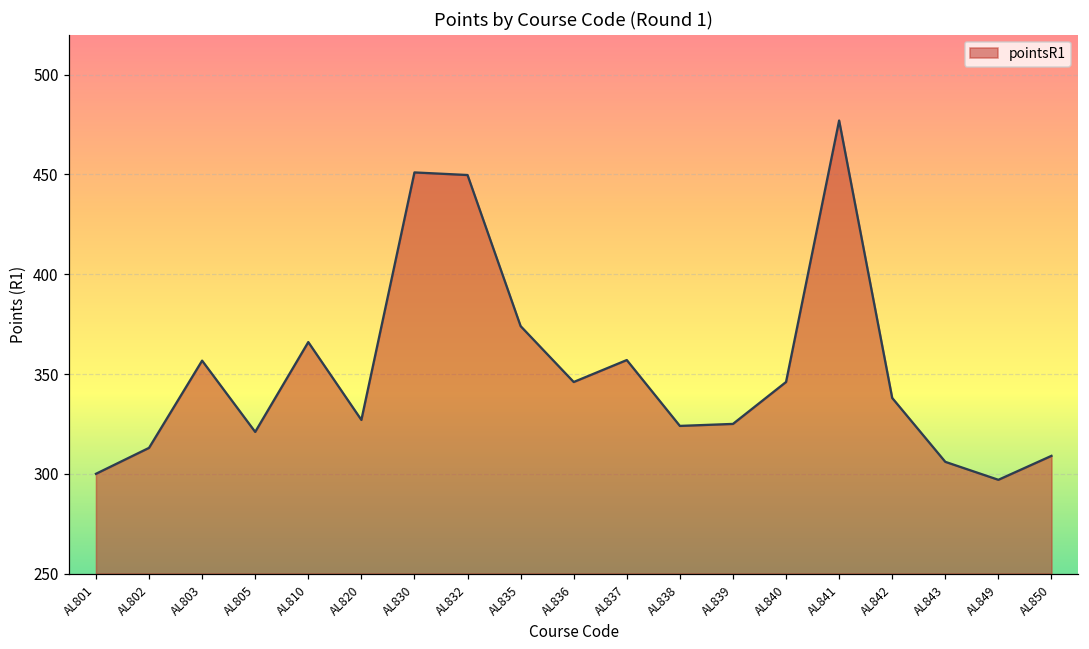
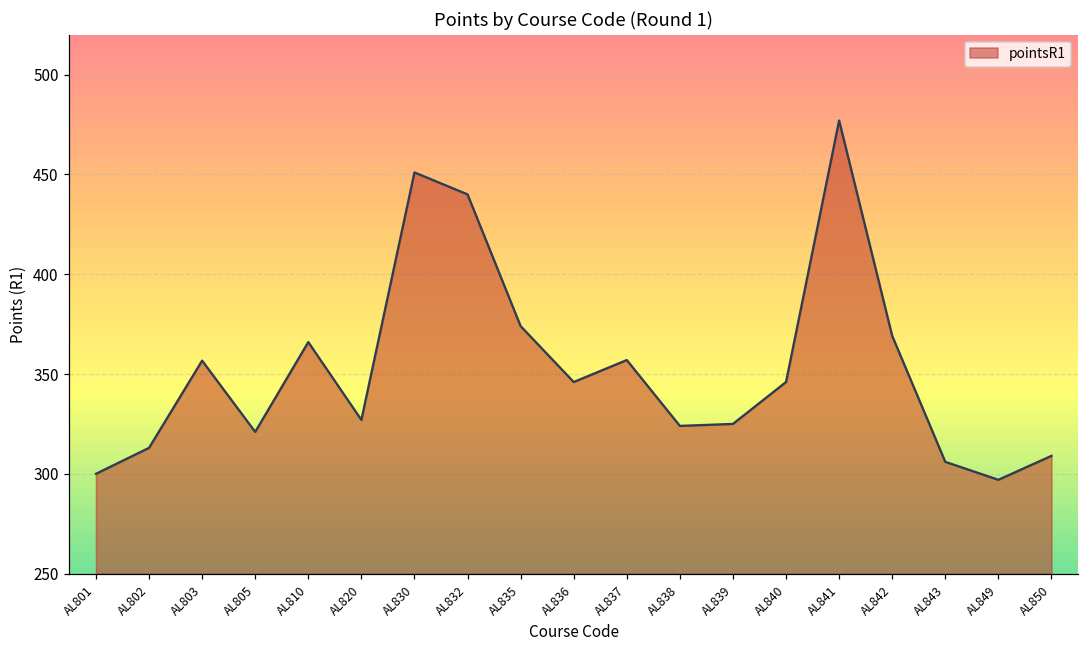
AL832: 450 -> 440
AL842: 338 -> 369
